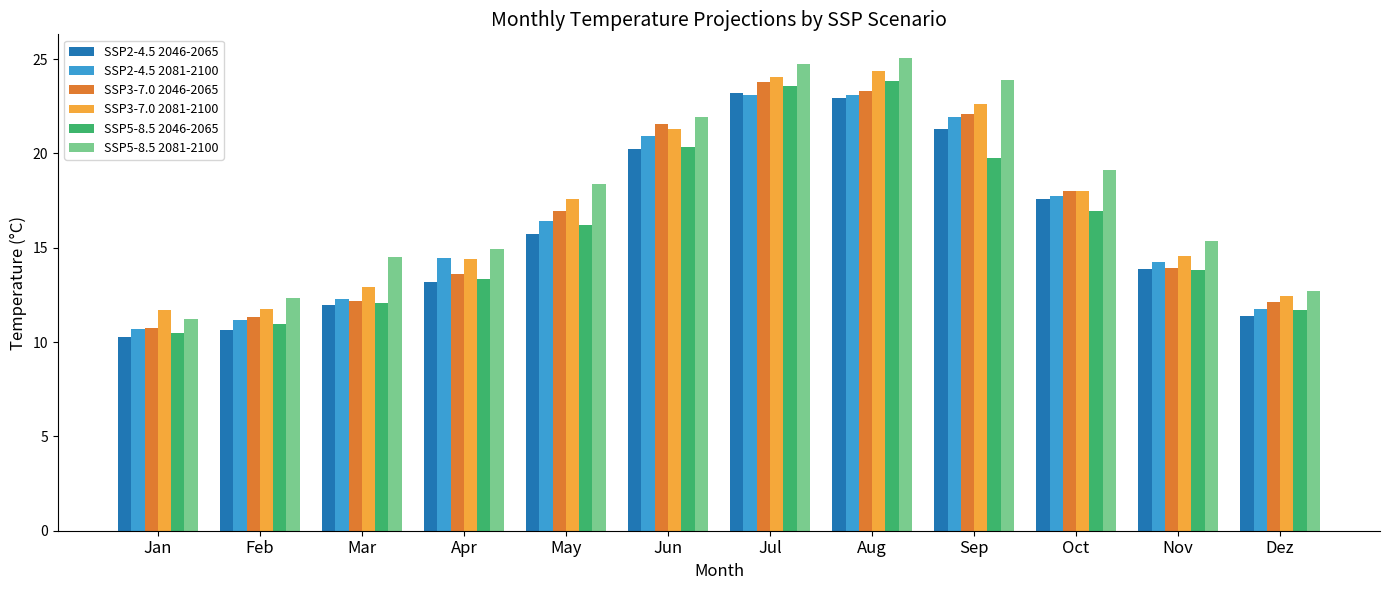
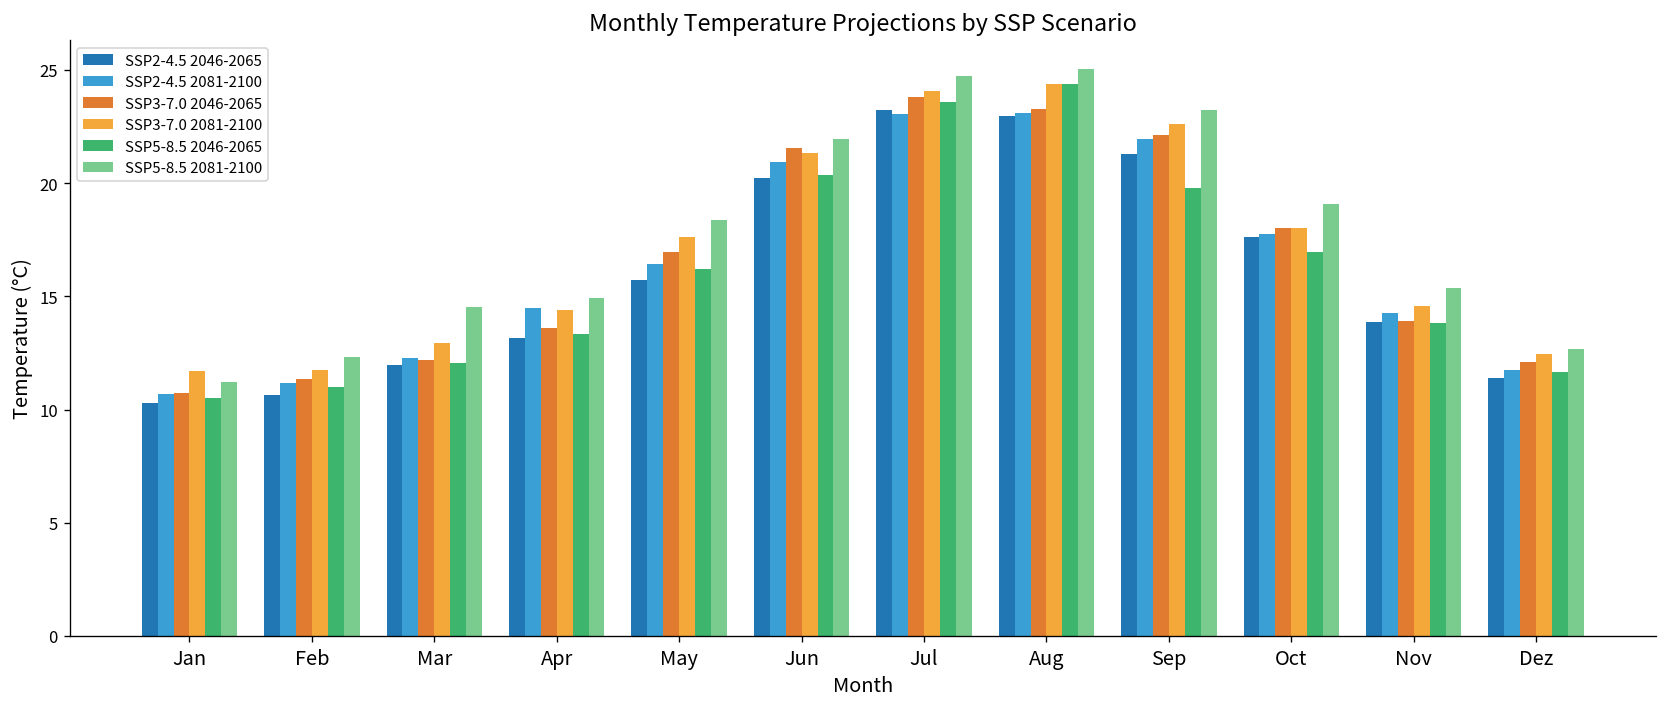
SSP5-8.5 2046-2065, Aug: 23.9 -> 24.4
SSP5-8.5 2081-2100, Sep: 23.9 -> 23.2
